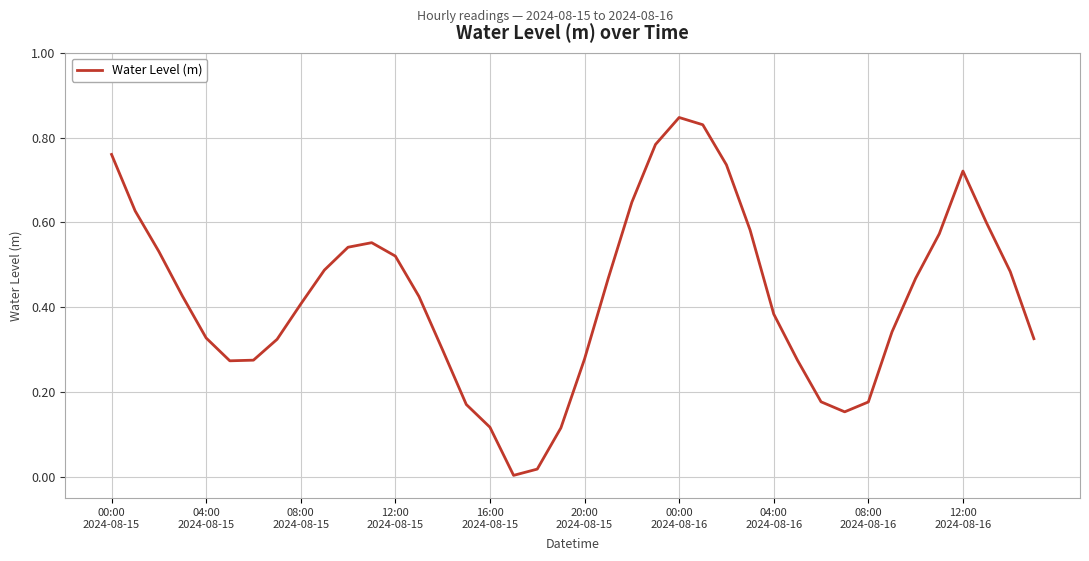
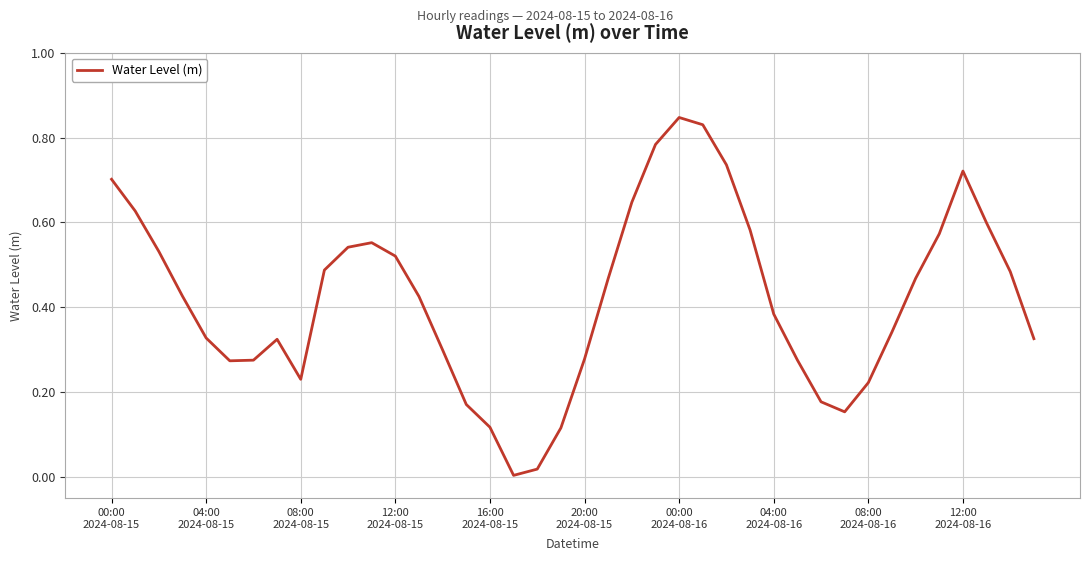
00:00 2024-08-15: 0.76 -> 0.70
08:00 2024-08-15: 0.41 -> 0.23
08:00 2024-08-16: 0.18 -> 0.22
